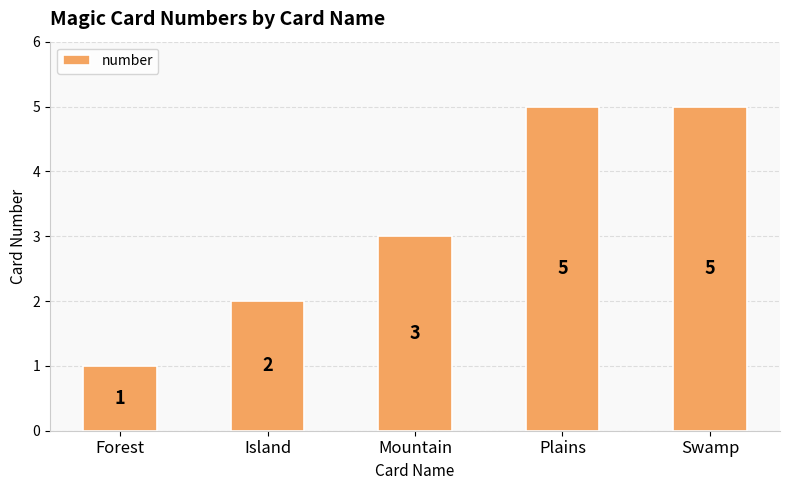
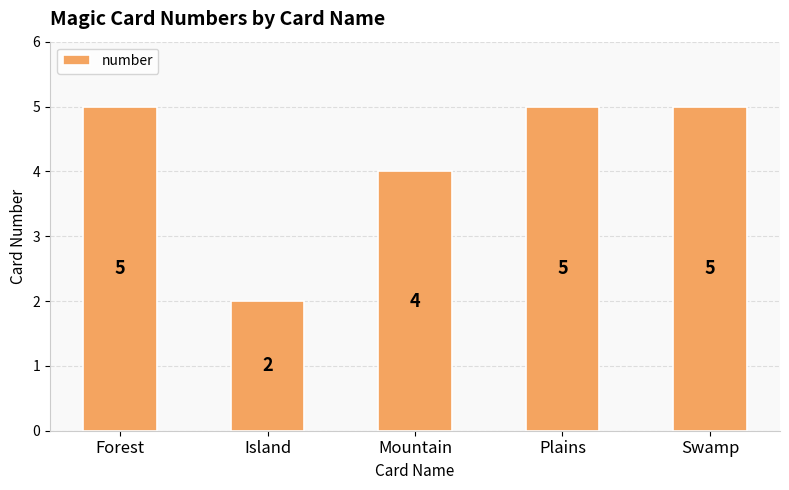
Forest: 1 -> 5
Mountain: 3 -> 4
